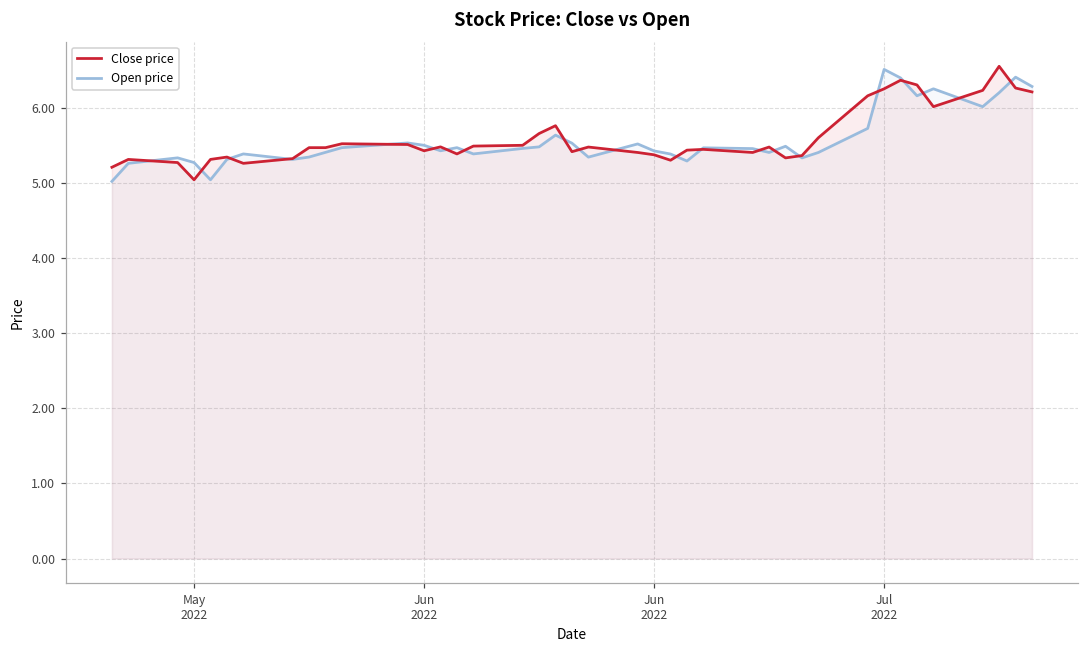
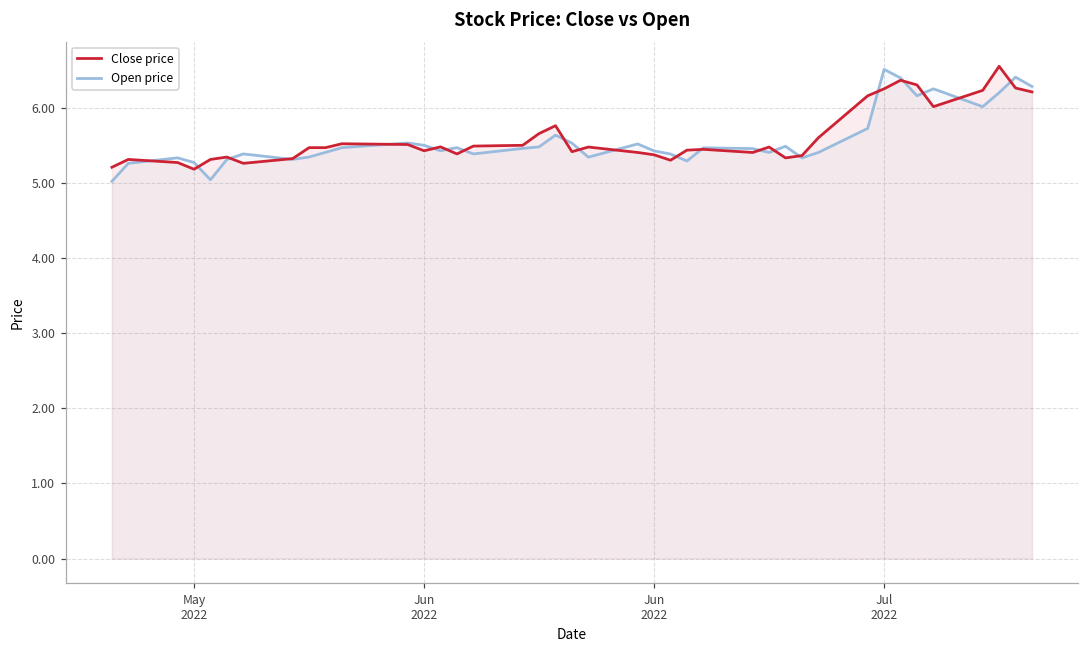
Close price, May 2022: 5.0 -> 5.2
